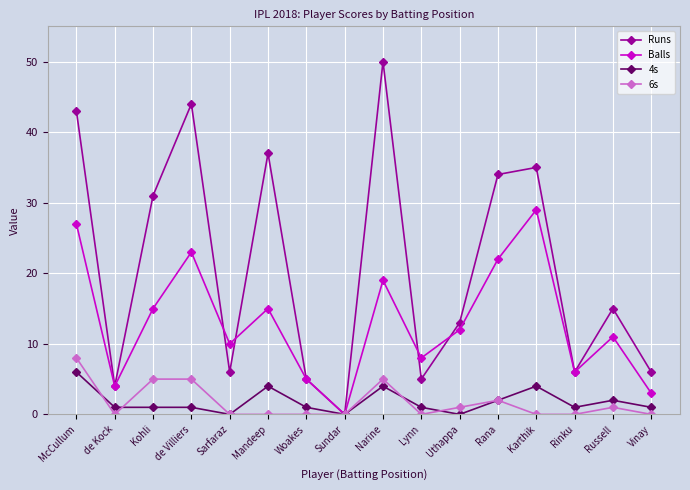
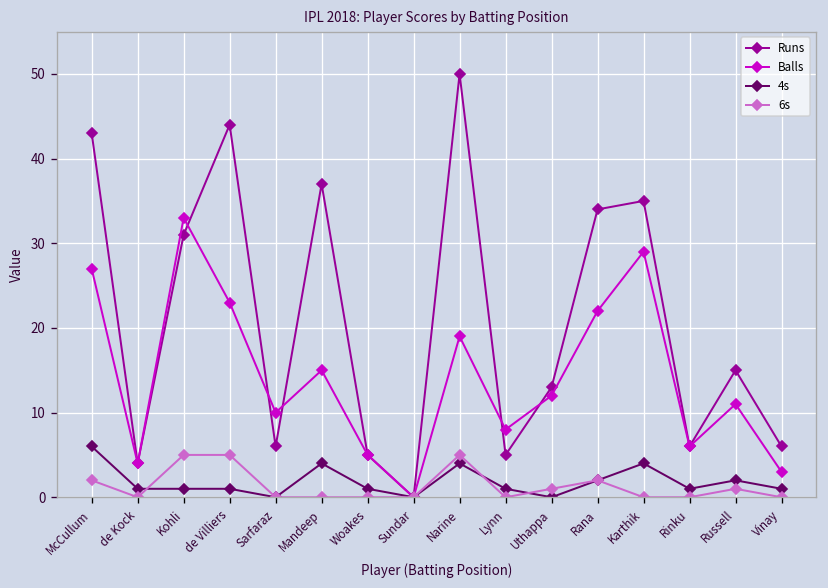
6s, McCullum: 8 -> 2
Balls, Kohli: 15 -> 33
